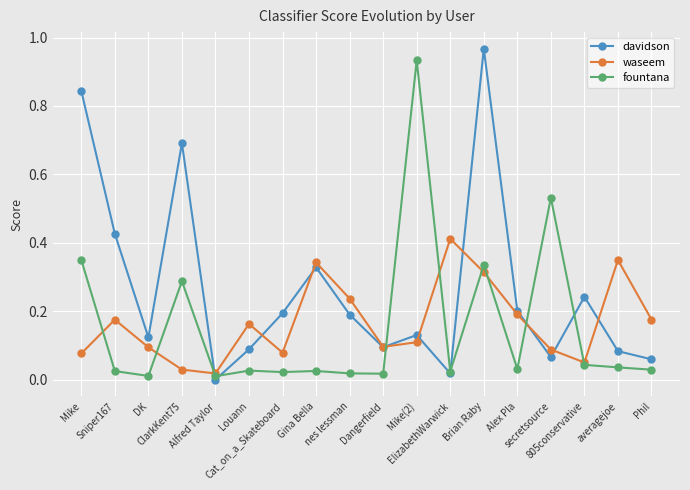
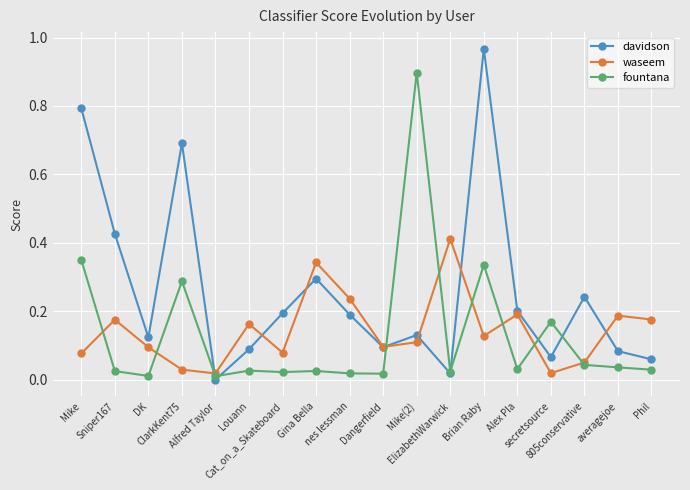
davidson, Mike: 0.84 -> 0.79
davidson, Gina Bella: 0.33 -> 0.30
fountana, Mike(2): 0.93 -> 0.90
waseem, Brian Raby: 0.31 -> 0.13
waseem, secretsource: 0.09 -> 0.02
fountana, secretsource: 0.53 -> 0.17
waseem, averagejoe: 0.35 -> 0.19
